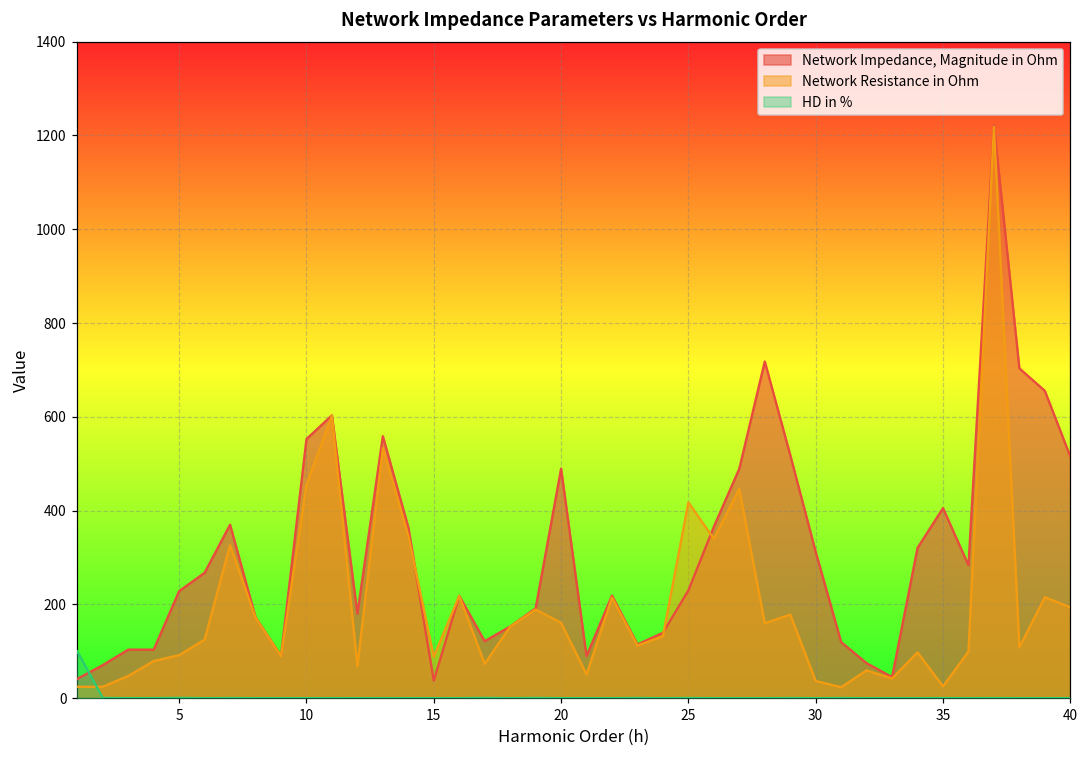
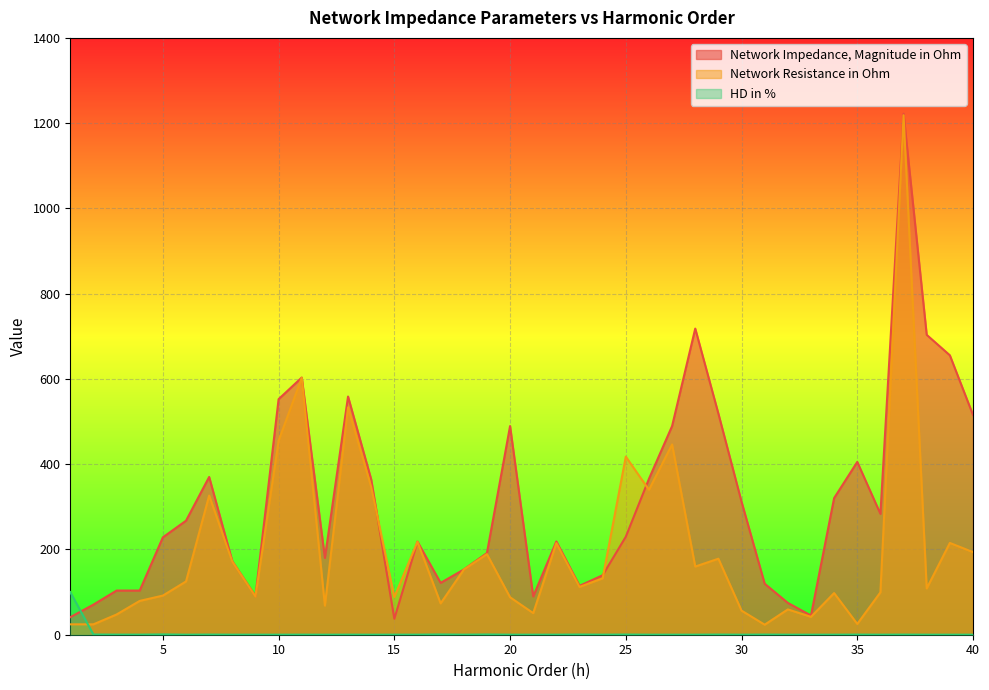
Network Resistance in Ohm, 20: 160 -> 90
Network Resistance in Ohm, 30: 40 -> 60
